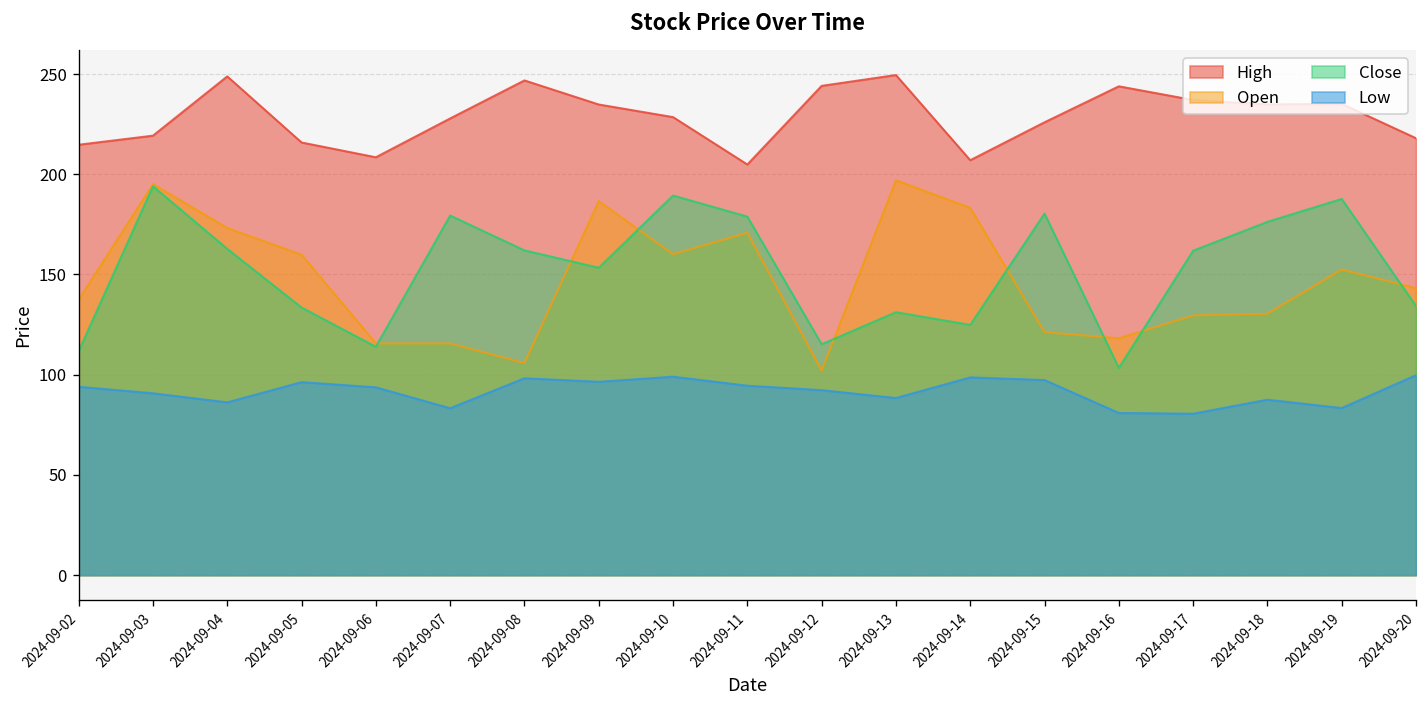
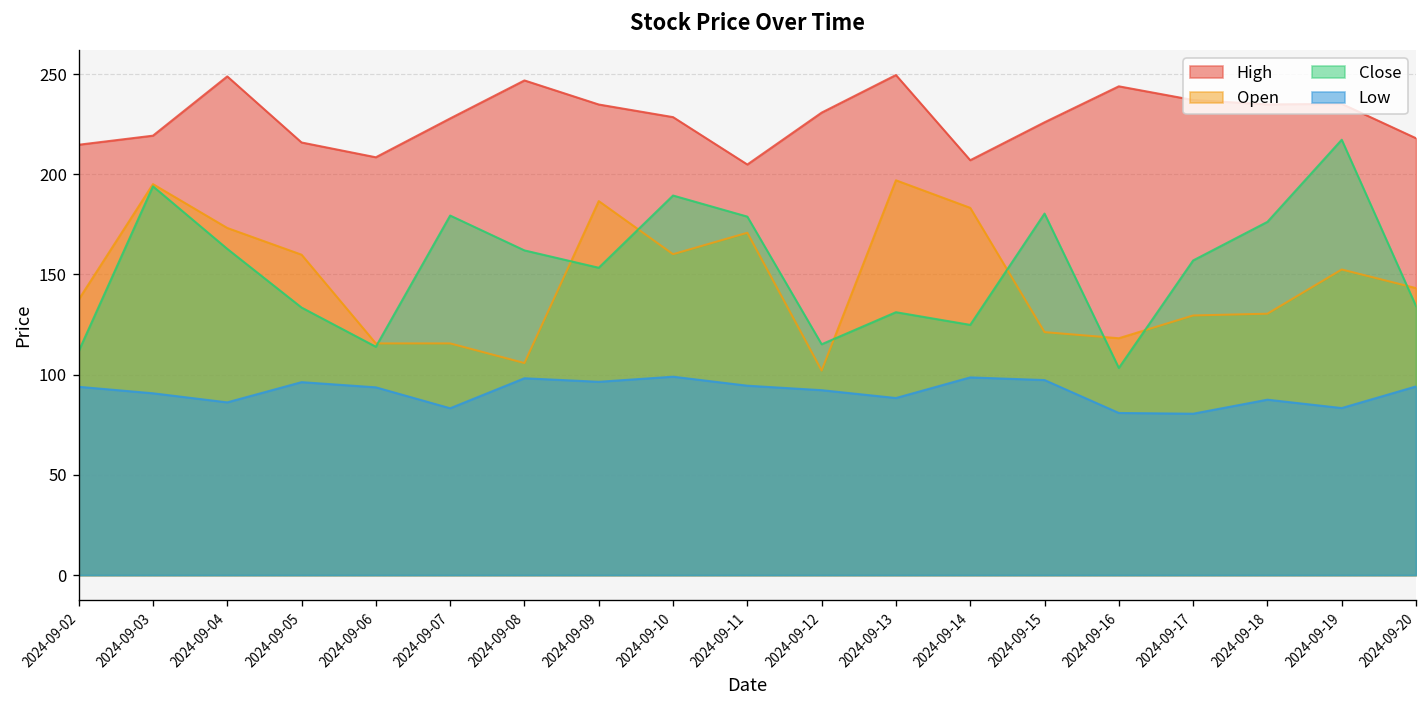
High, 2024-09-12: 244 -> 231
Close, 2024-09-17: 162 -> 157
Close, 2024-09-19: 188 -> 217
Low, 2024-09-20: 100 -> 94
